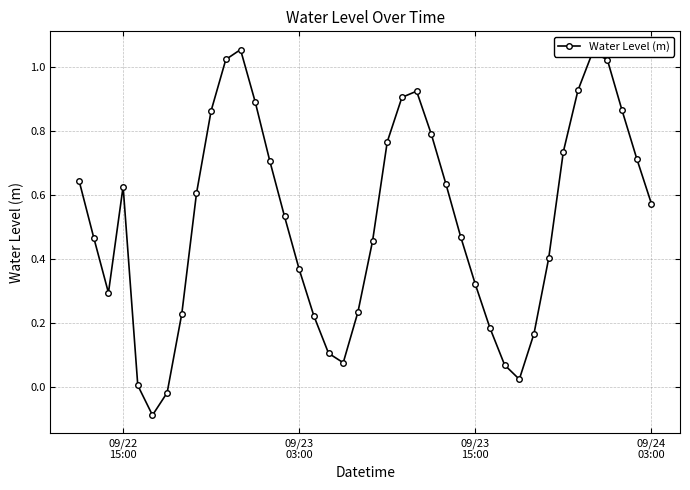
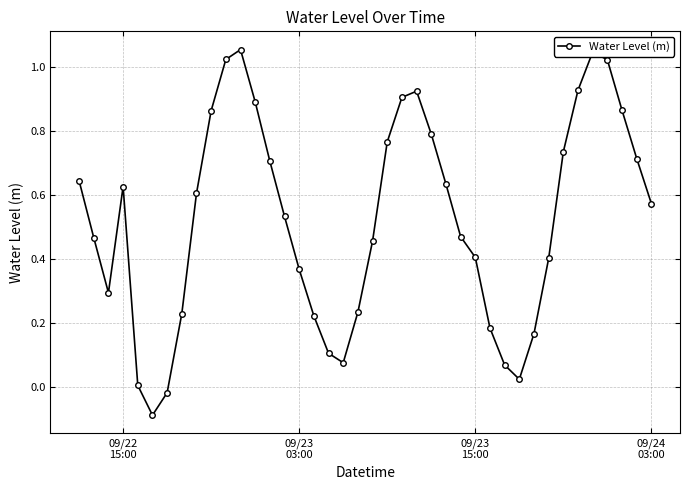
09/23 15:00: 0.32 -> 0.40
